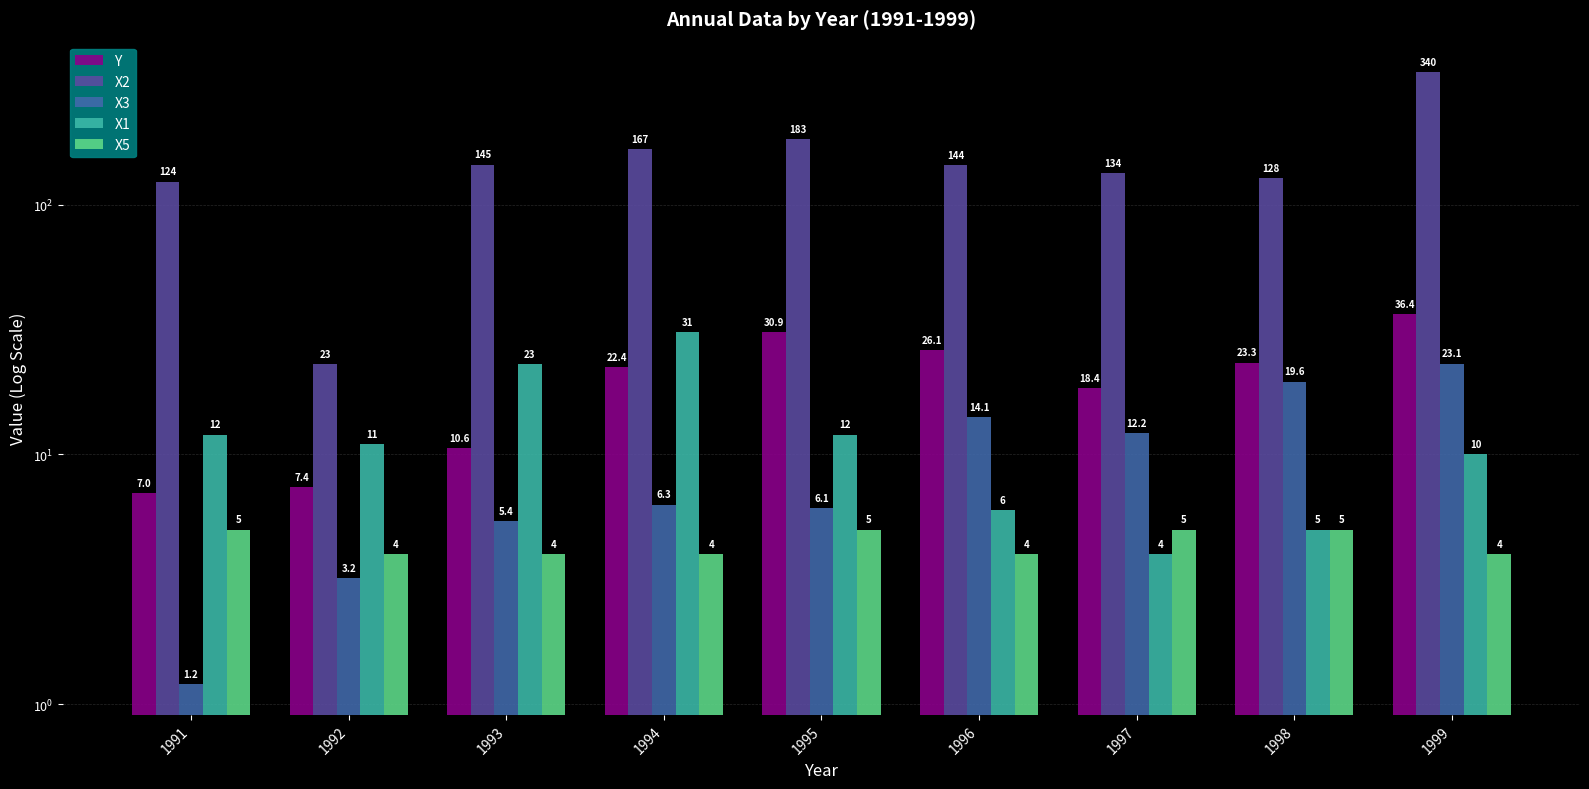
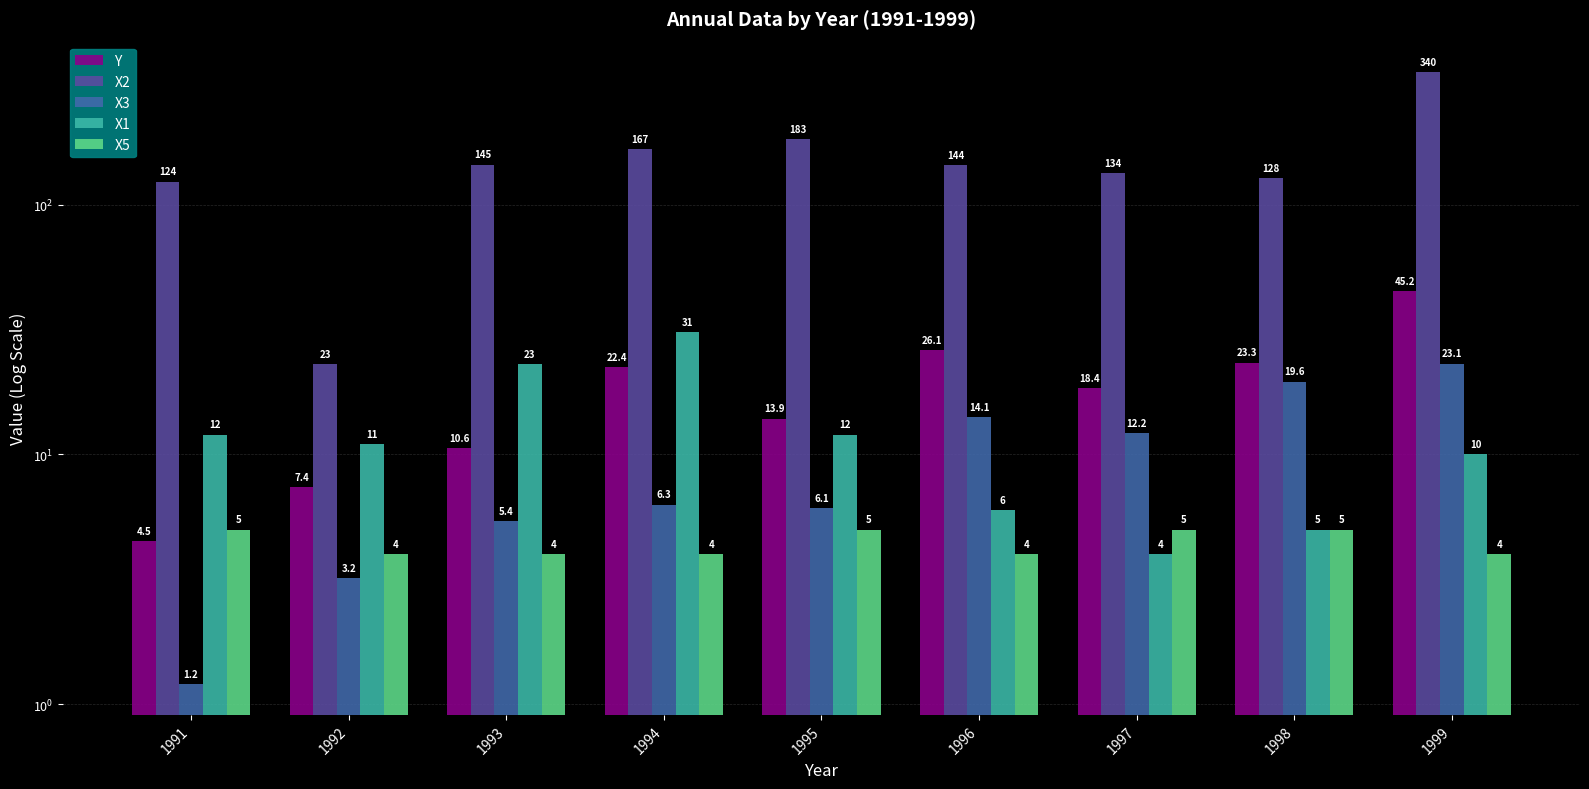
Y, 1991: 7.0 -> 4.5
Y, 1995: 30.9 -> 13.9
Y, 1999: 36.4 -> 45.2
